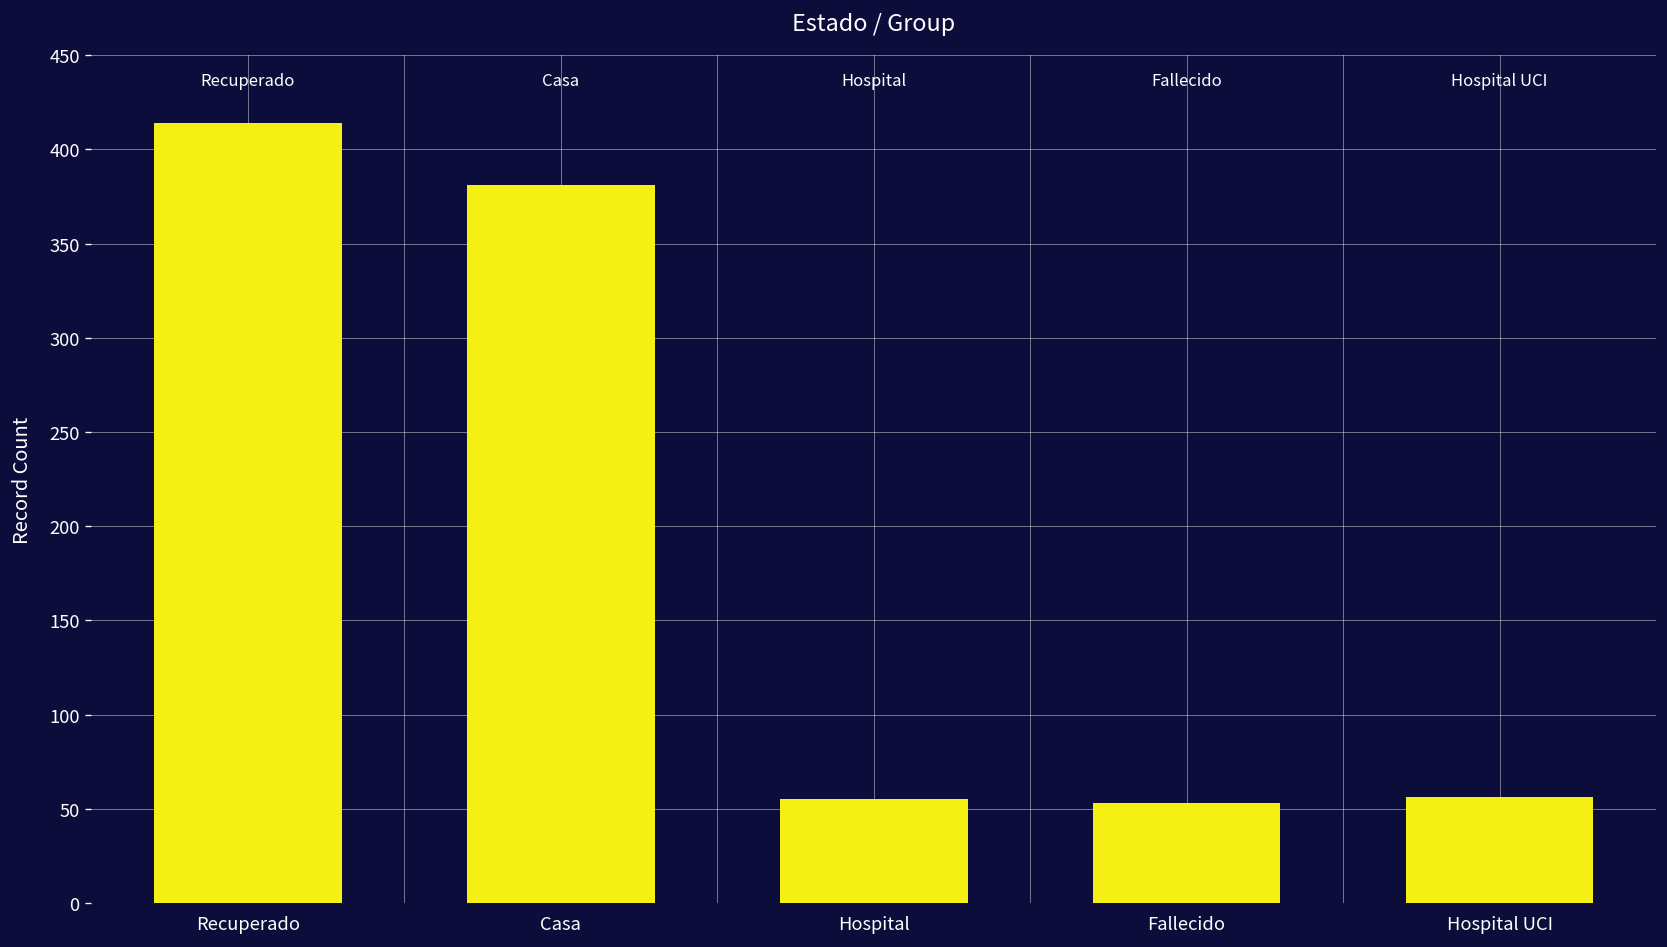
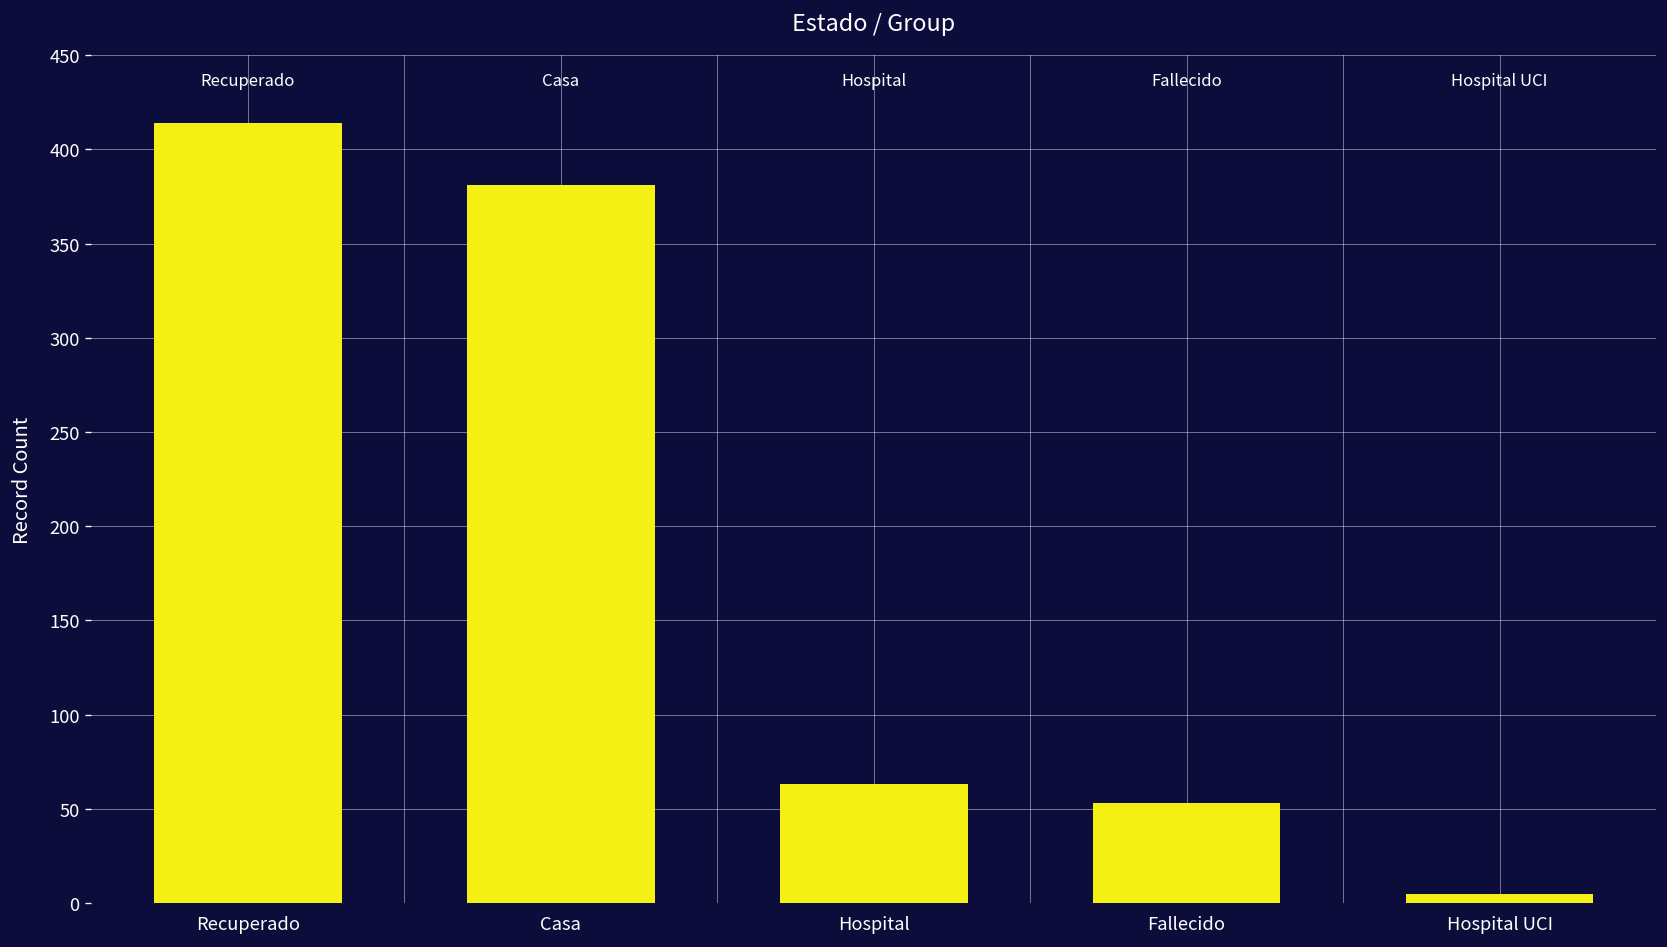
Hospital: 55 -> 63
Hospital UCI: 56 -> 5
